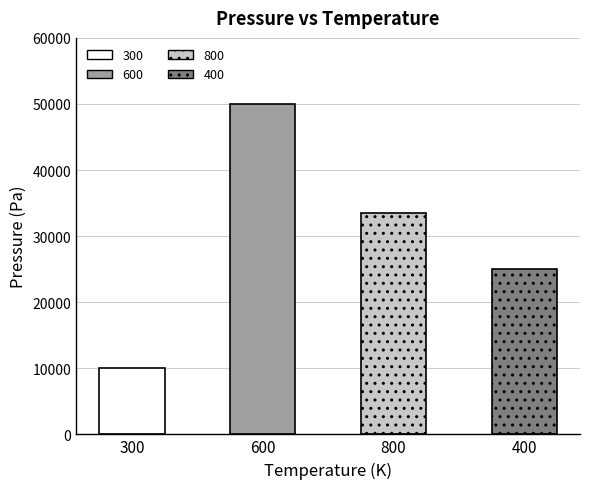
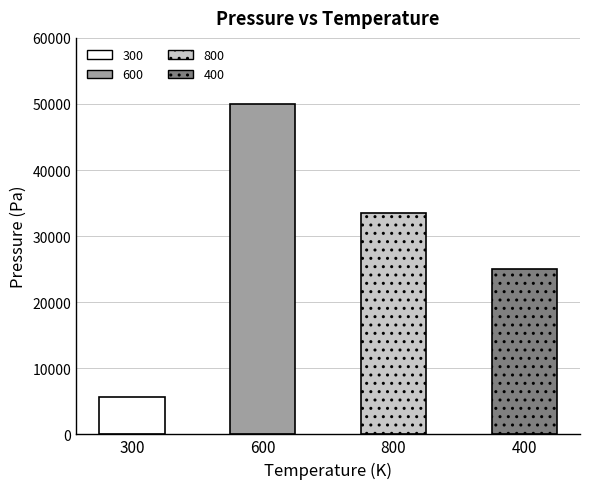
300: 10000 -> 6000
